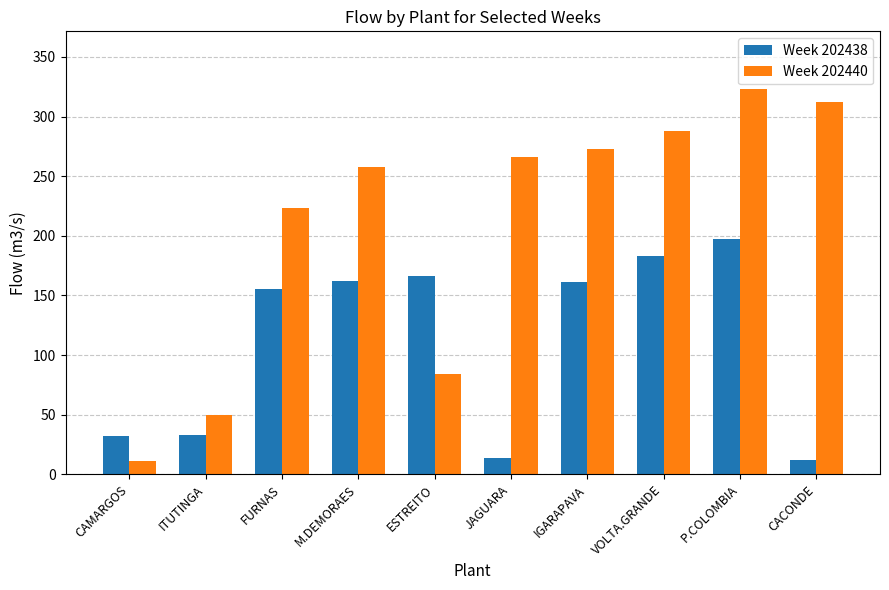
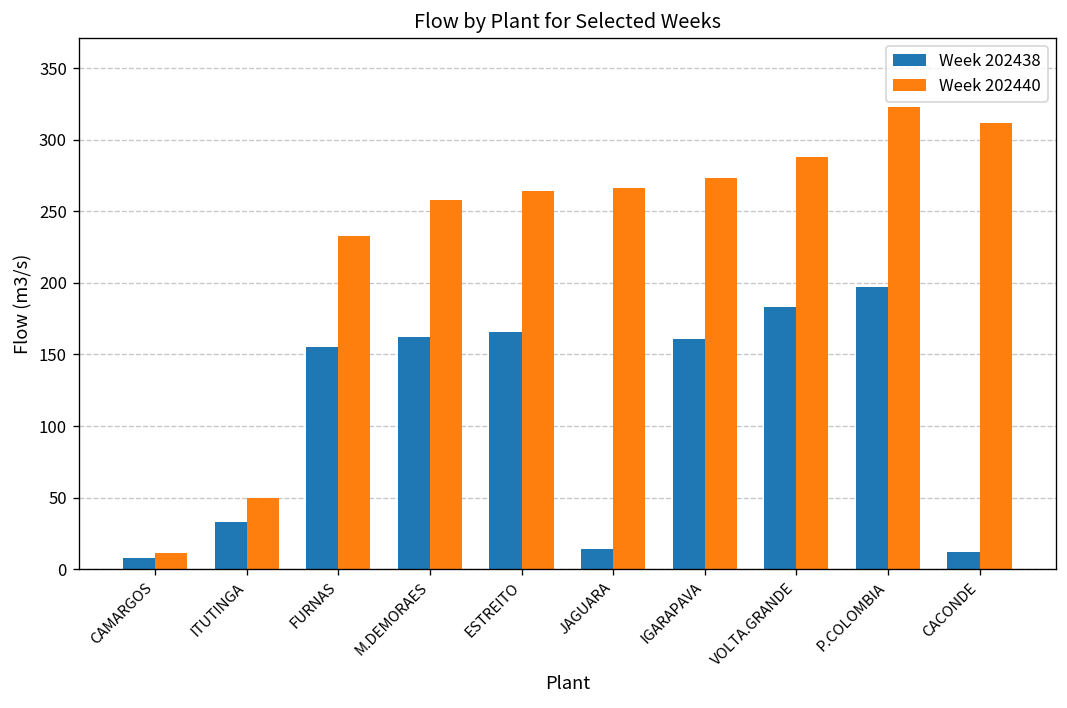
Week 202438, CAMARGOS: 32 -> 8
Week 202440, FURNAS: 223 -> 233
Week 202440, ESTREITO: 84 -> 264
